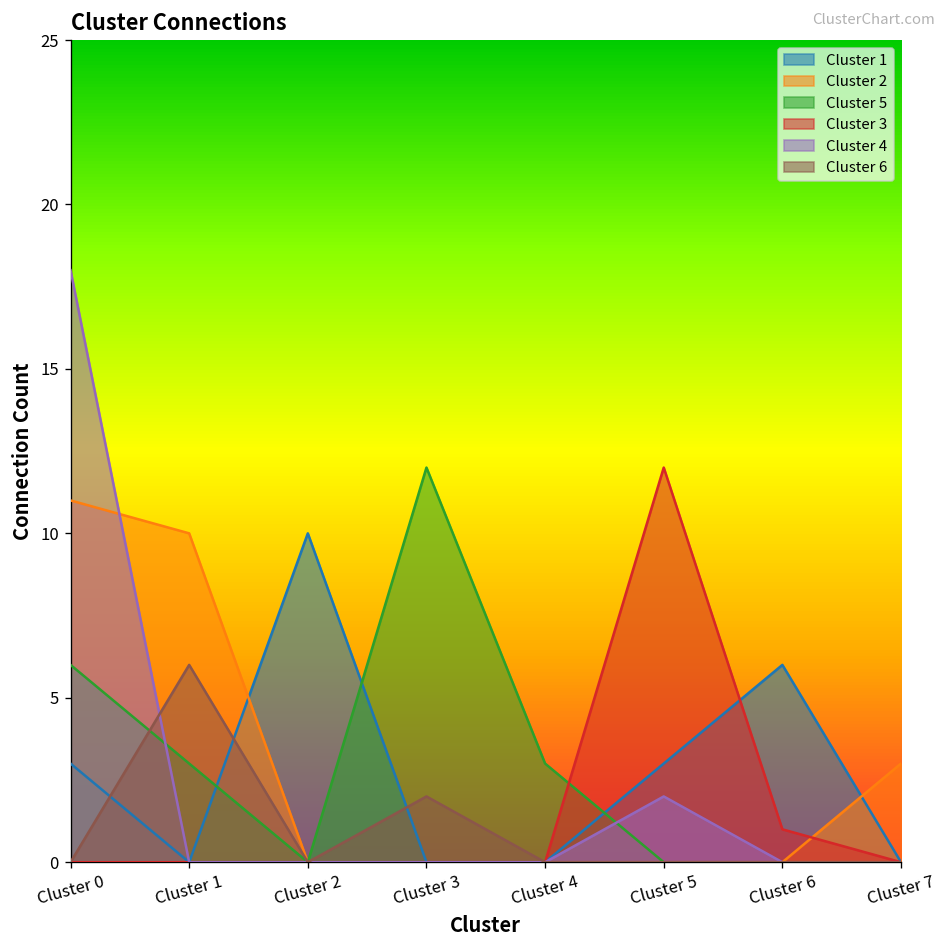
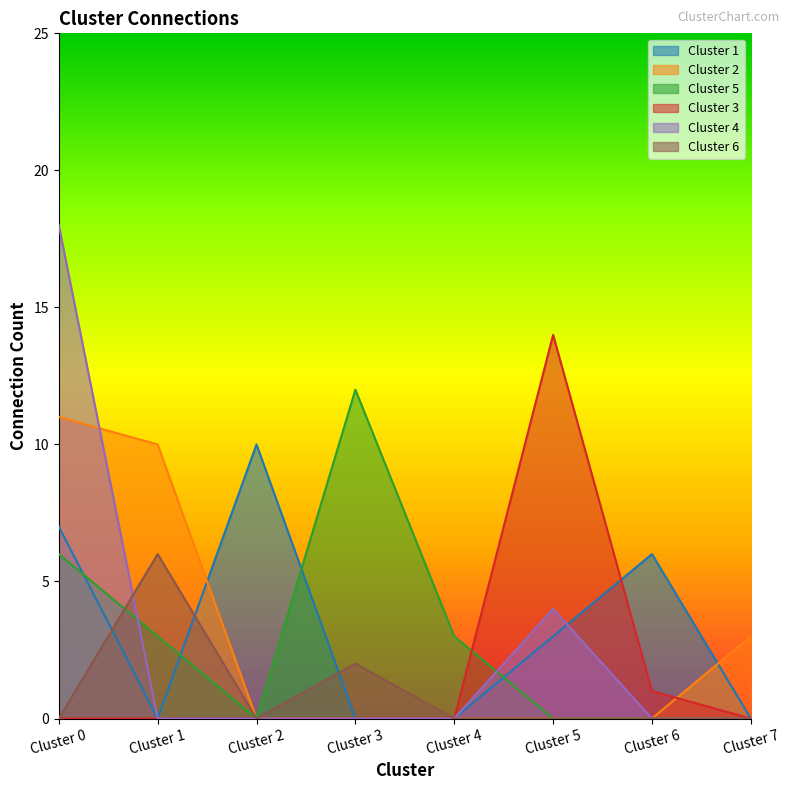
Cluster 1, Cluster 0: 3 -> 7
Cluster 3, Cluster 5: 12 -> 14
Cluster 4, Cluster 5: 2 -> 4
